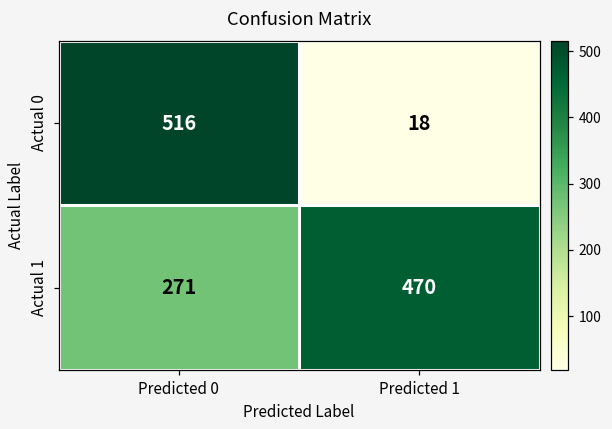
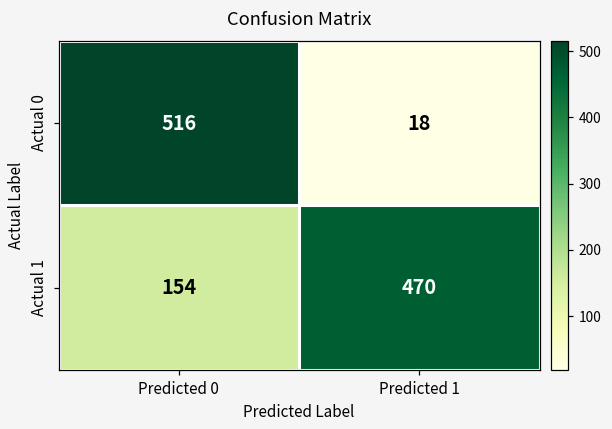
Actual 1, Predicted 0: 271 -> 154
